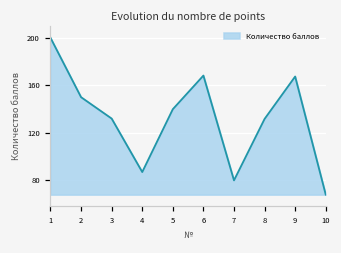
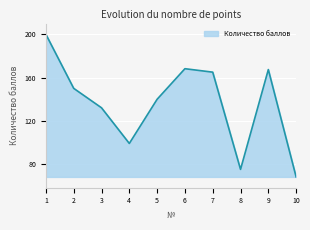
4: 87 -> 99
7: 80 -> 165
8: 132 -> 75
